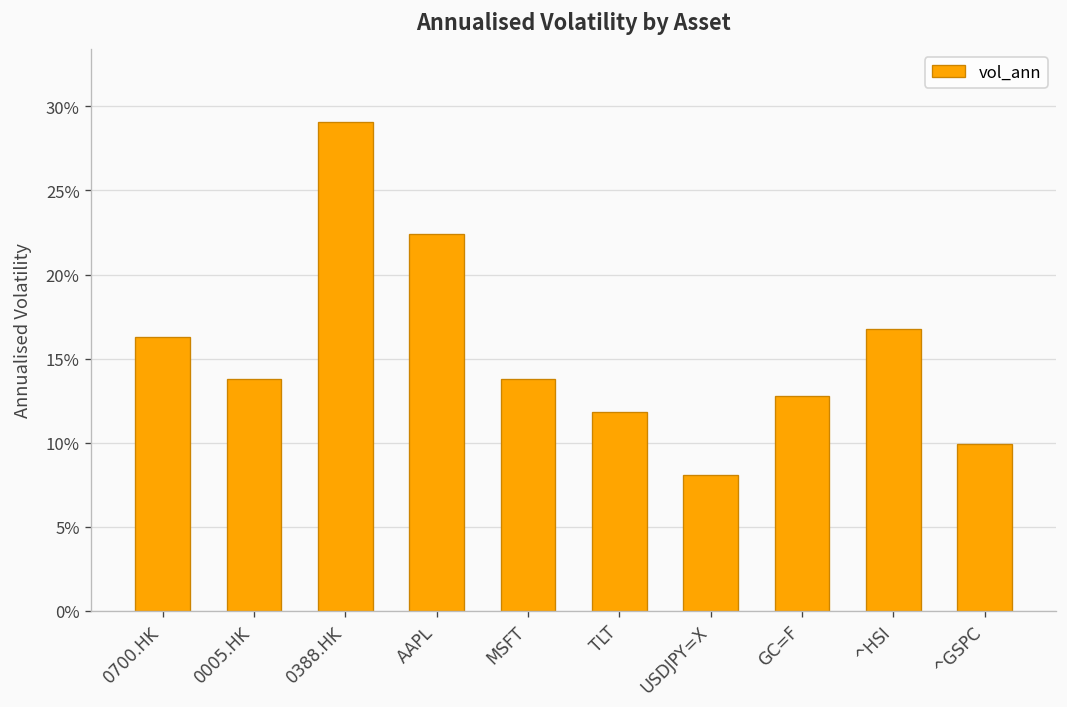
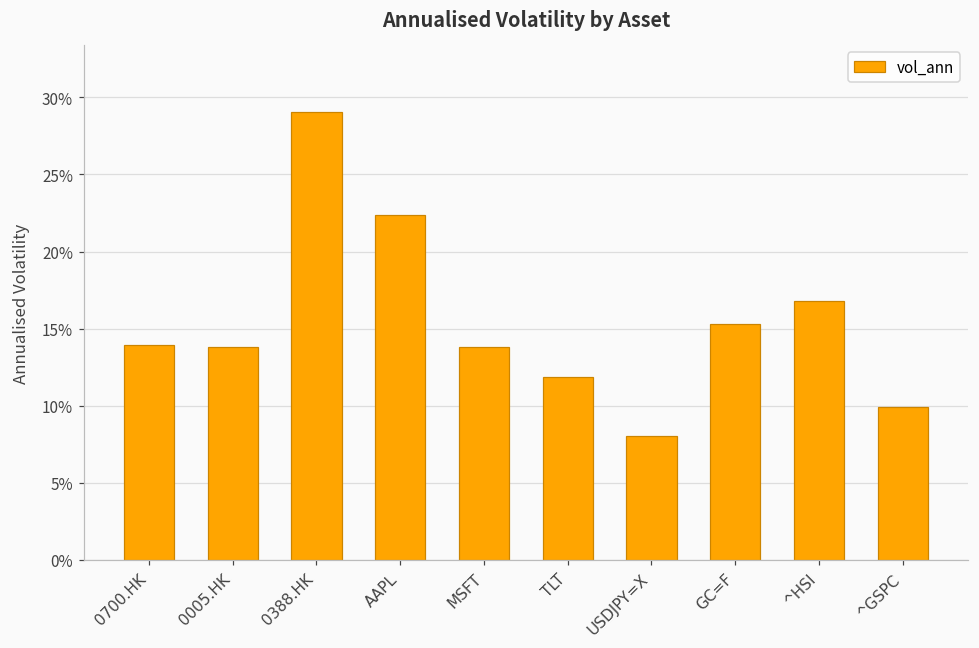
0700.HK: 16.3% -> 13.9%
GC=F: 12.8% -> 15.3%
